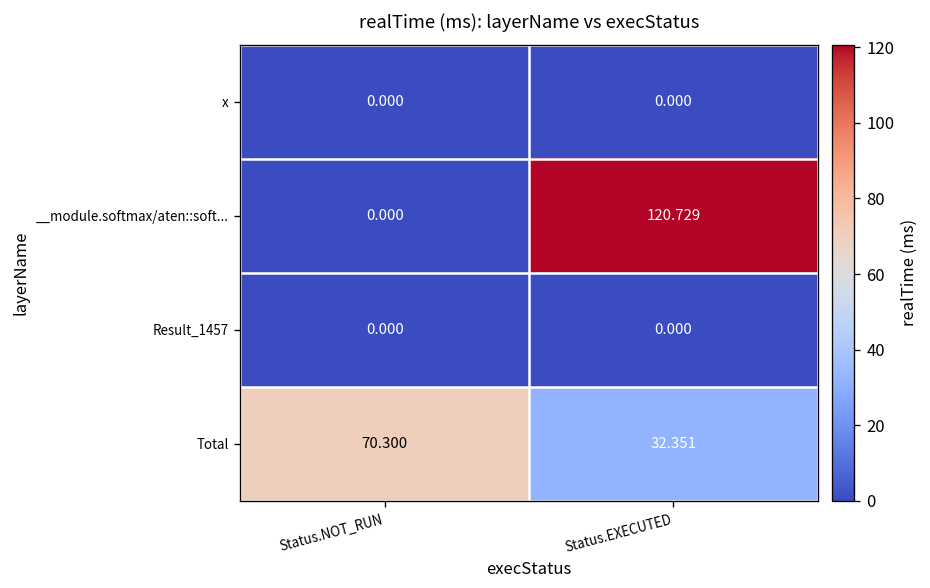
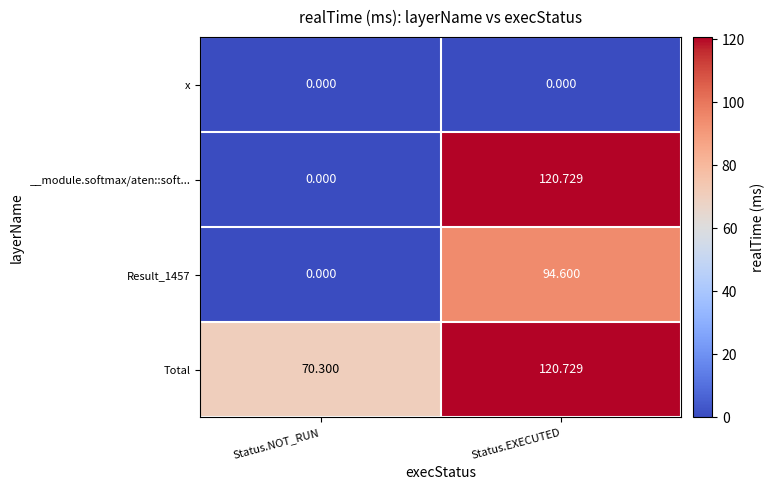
Result_1457, Status.EXECUTED: 0.000 -> 94.600
Total, Status.EXECUTED: 32.351 -> 120.729
